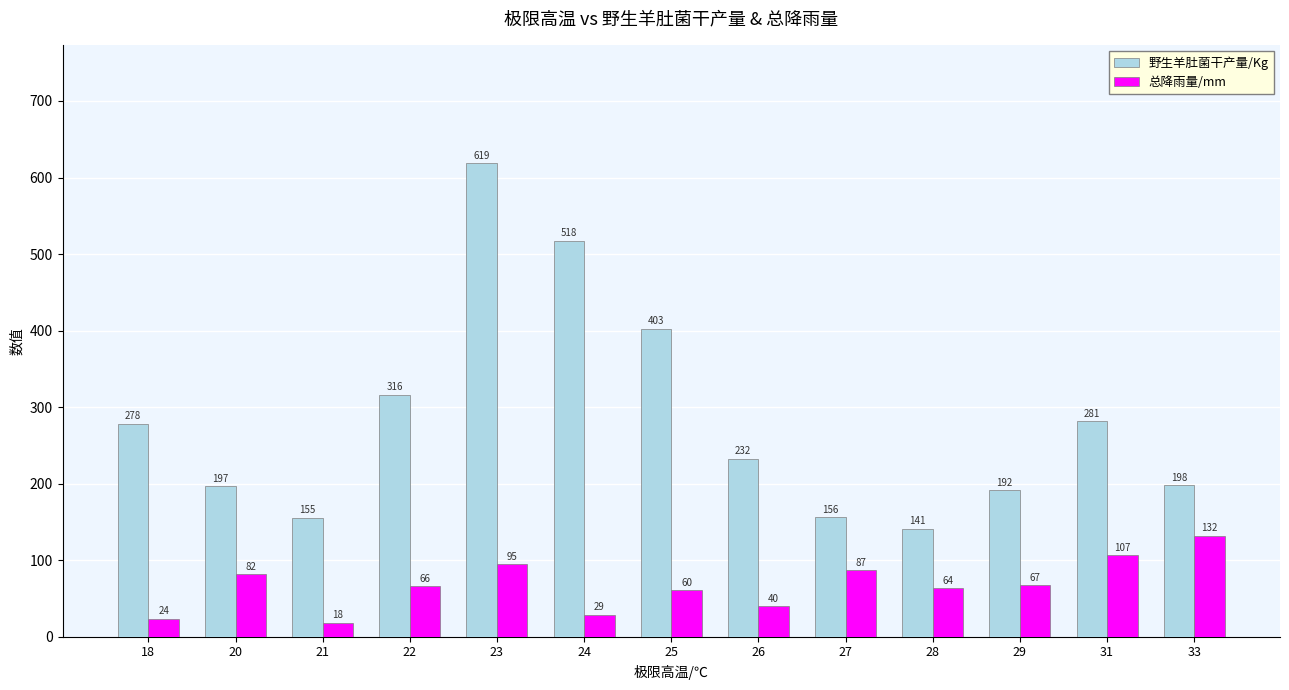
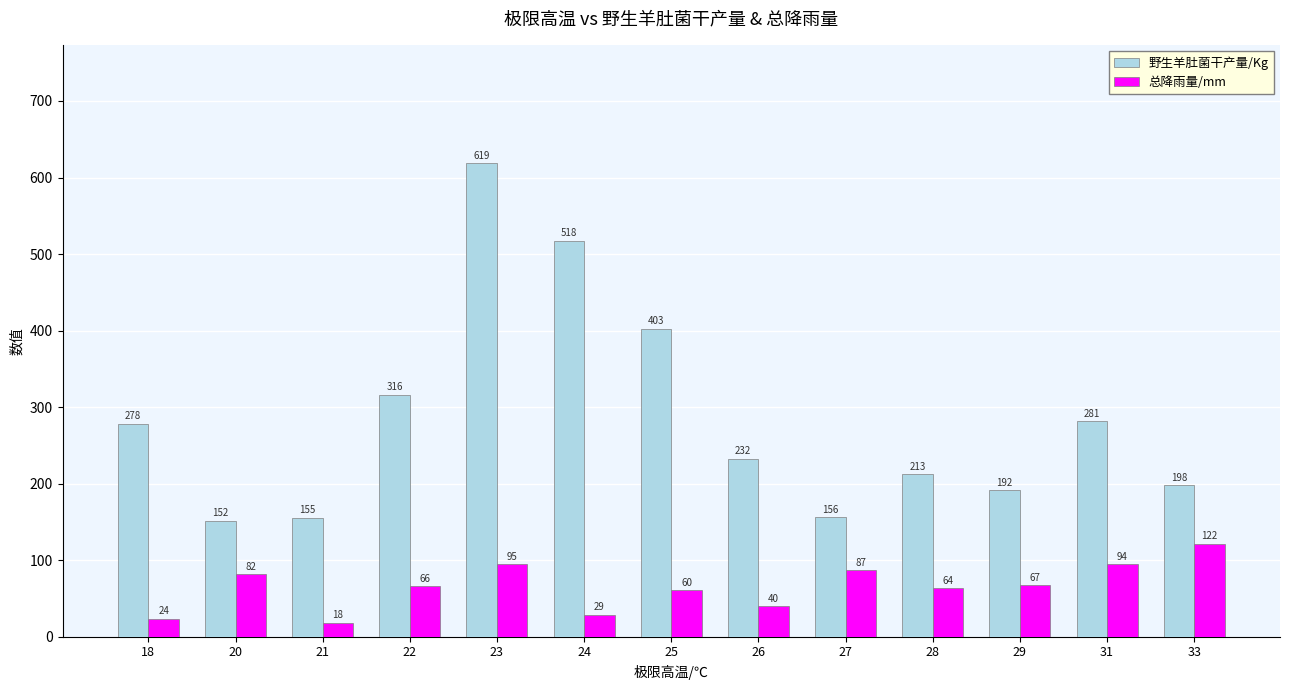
野生羊肚菌干产量/Kg, 20: 197 -> 152
野生羊肚菌干产量/Kg, 28: 141 -> 213
总降雨量/mm, 31: 107 -> 94
总降雨量/mm, 33: 132 -> 122
